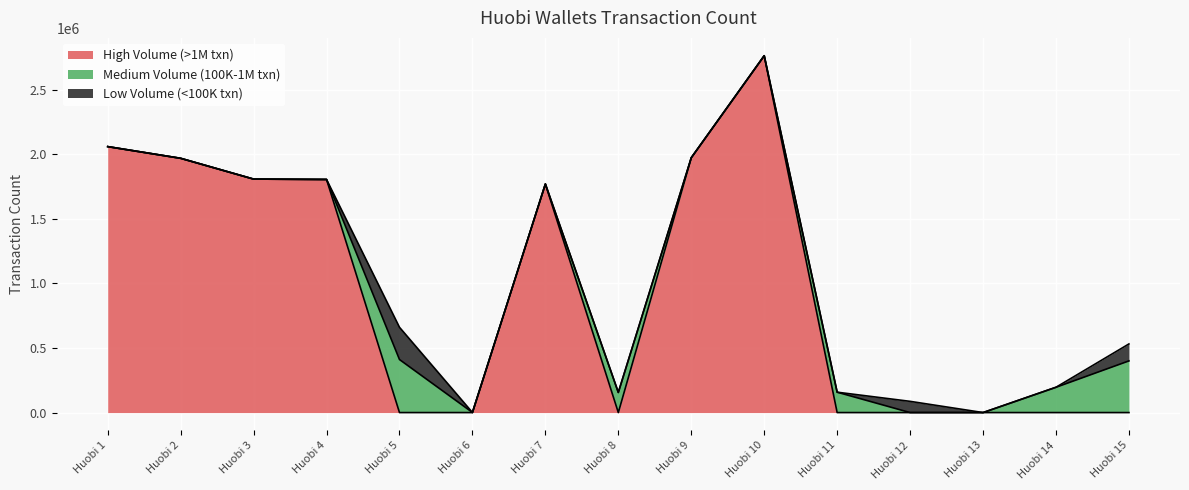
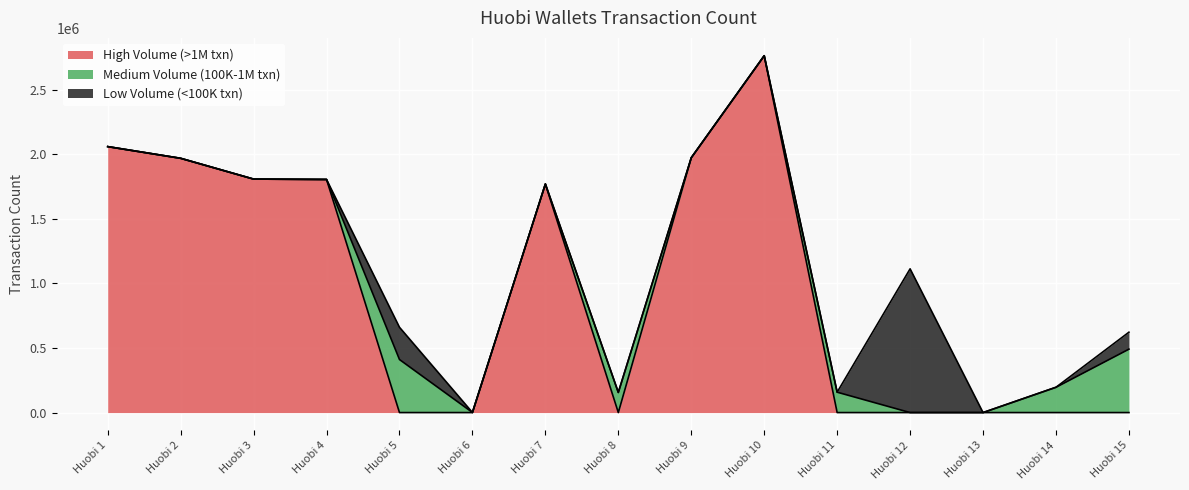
Low Volume (<100K txn), Huobi 12: 90000 -> 1110000
Medium Volume (100K-1M txn), Huobi 15: 400000 -> 490000
